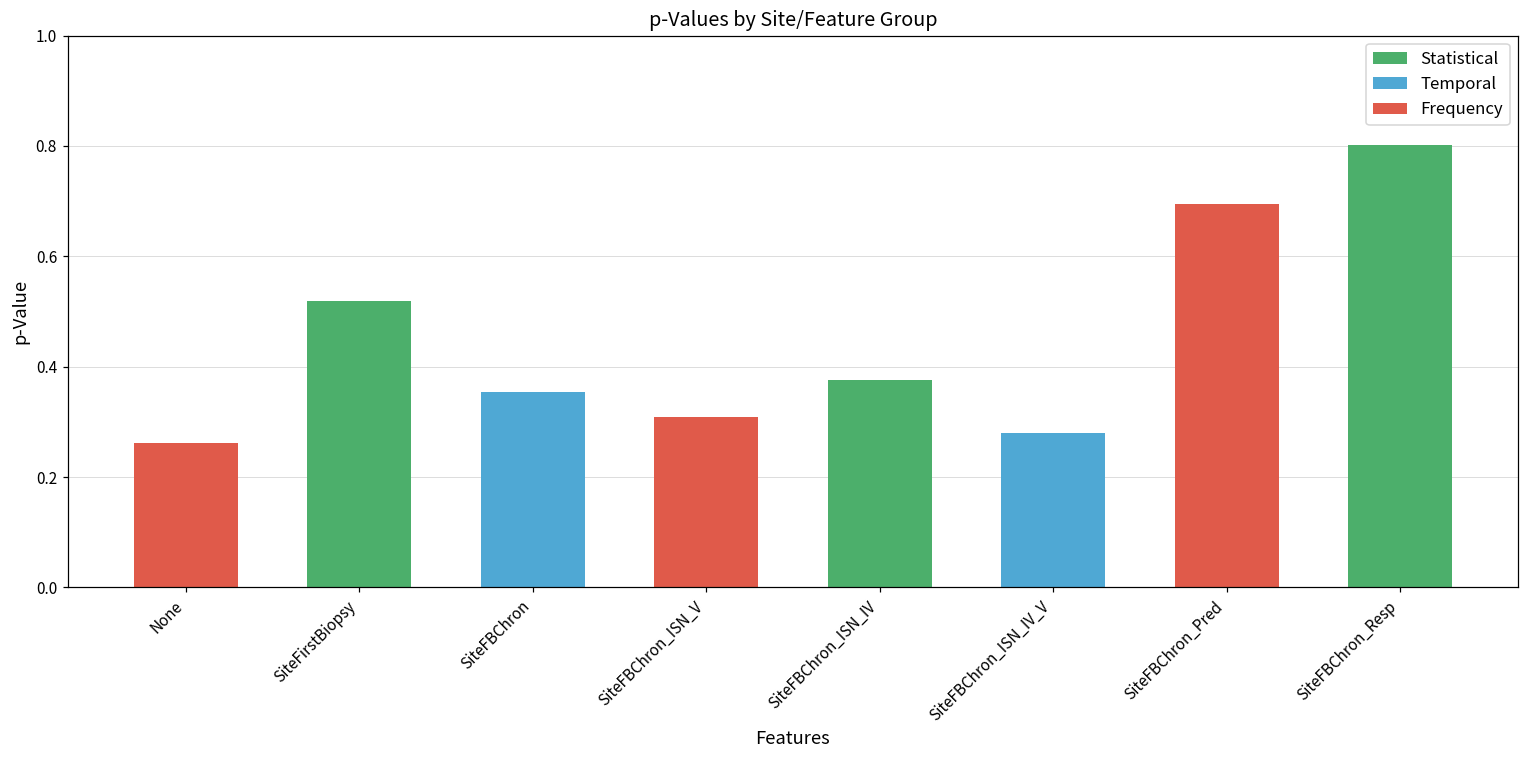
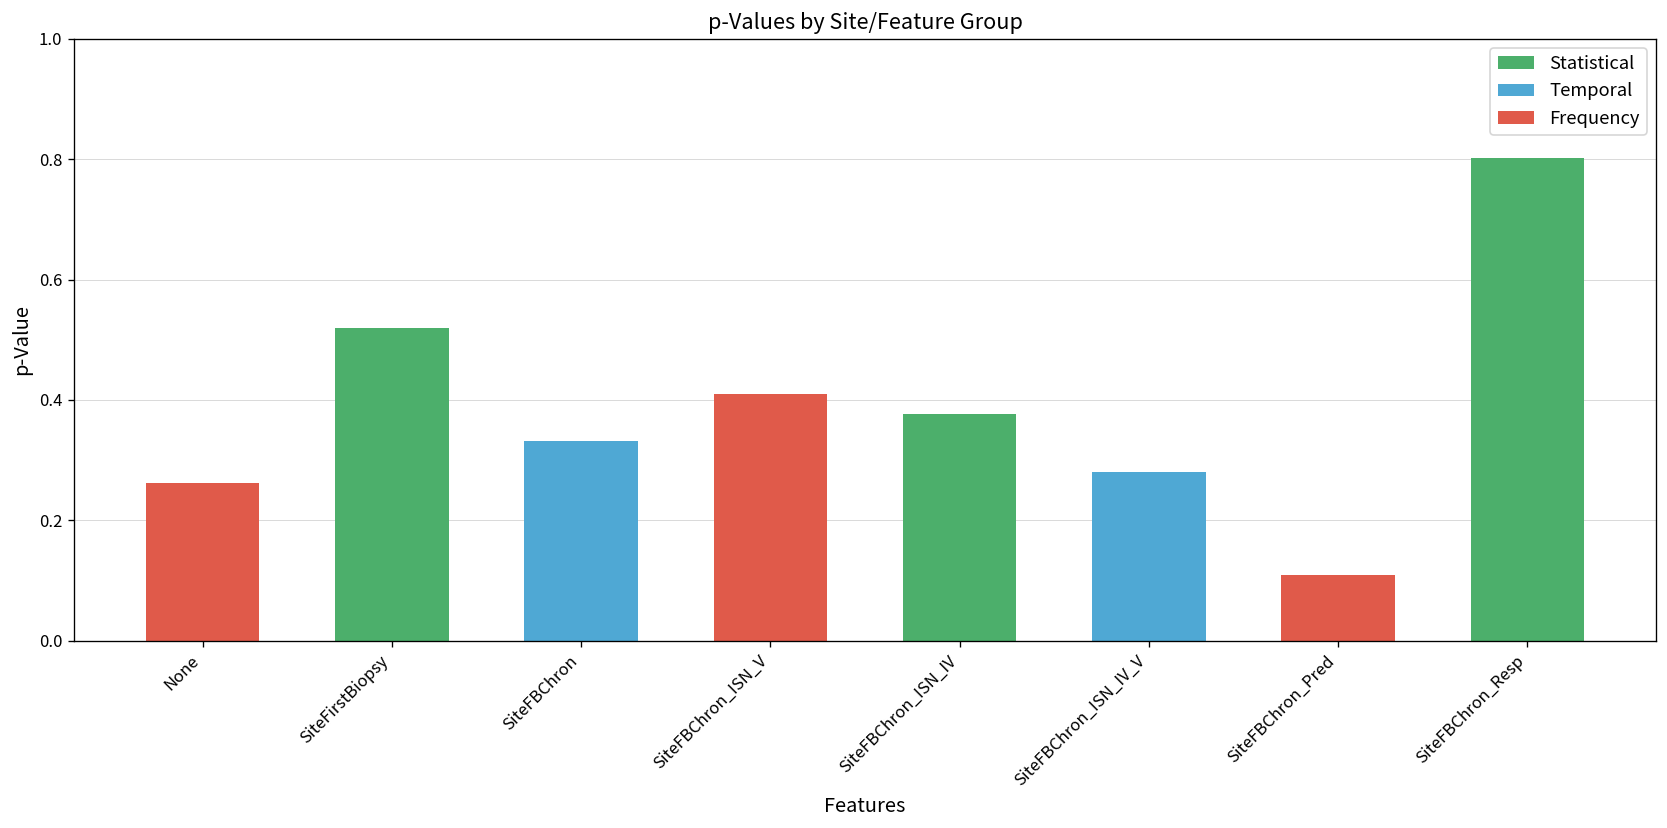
SiteFBChron: 0.35 -> 0.33
SiteFBChron_ISN_V: 0.31 -> 0.41
SiteFBChron_Pred: 0.70 -> 0.11
